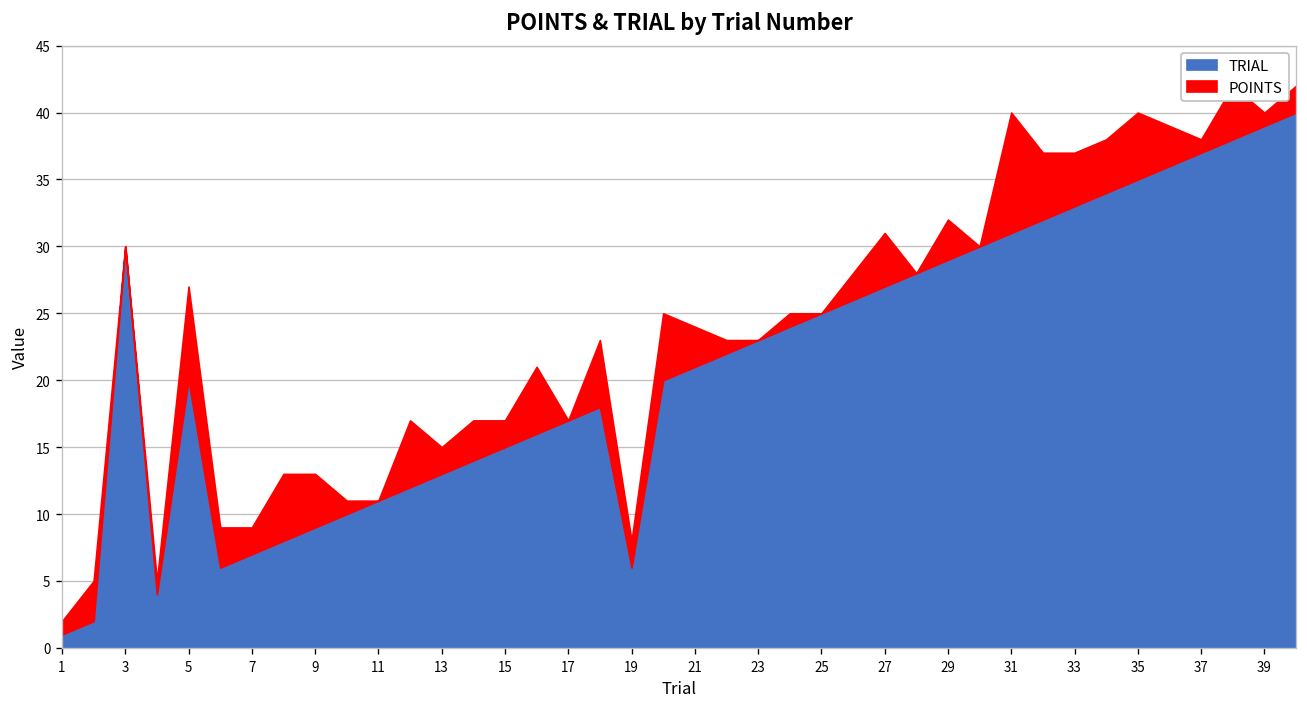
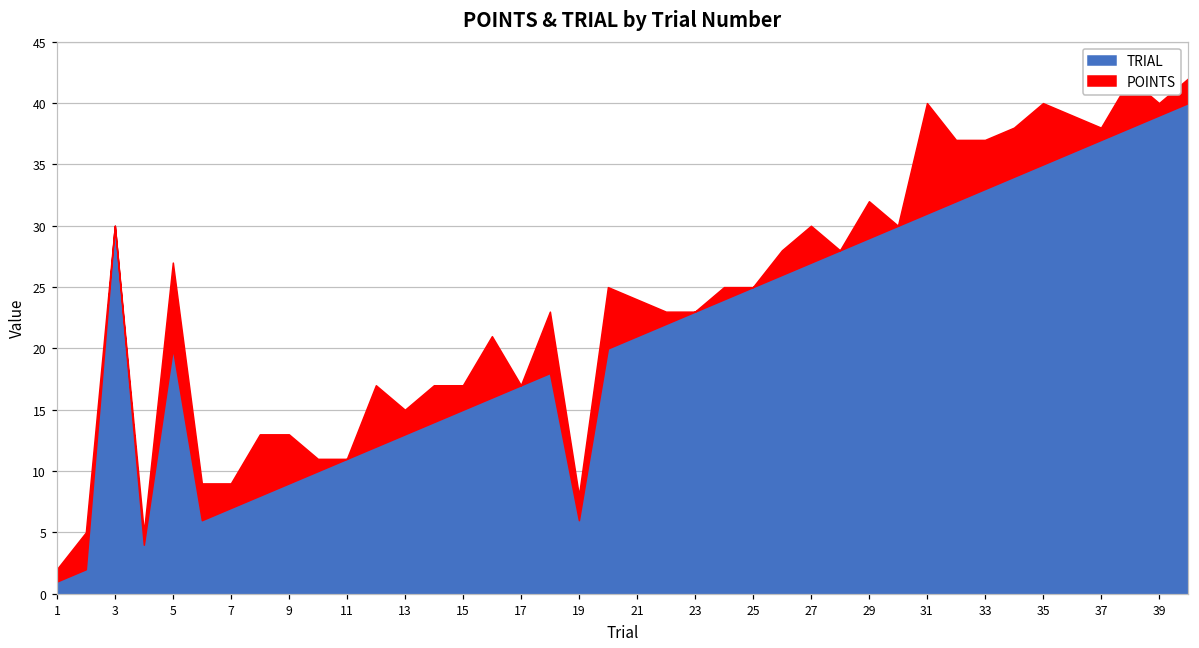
POINTS, 27: 4 -> 3
